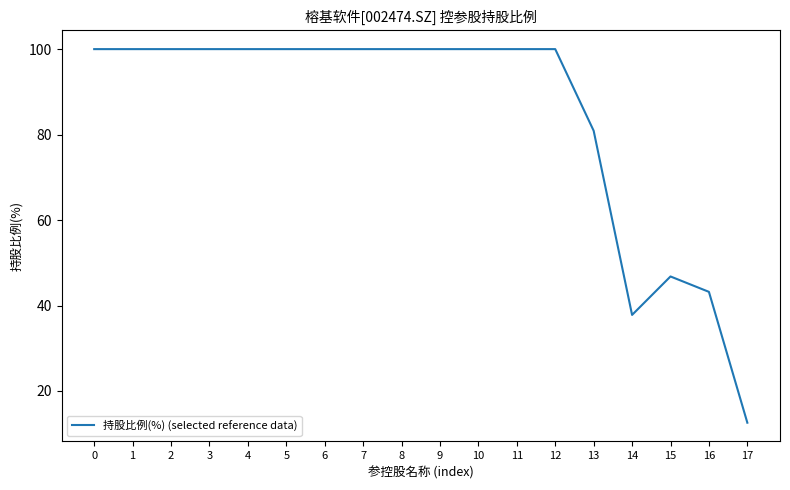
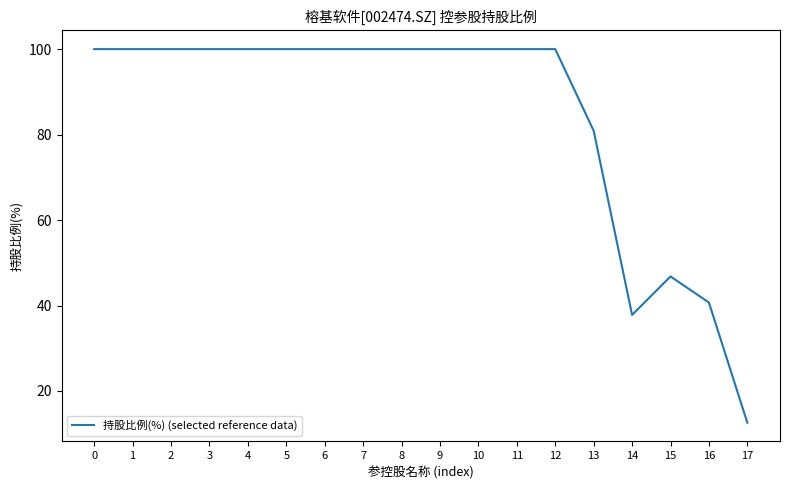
16: 43 -> 41
